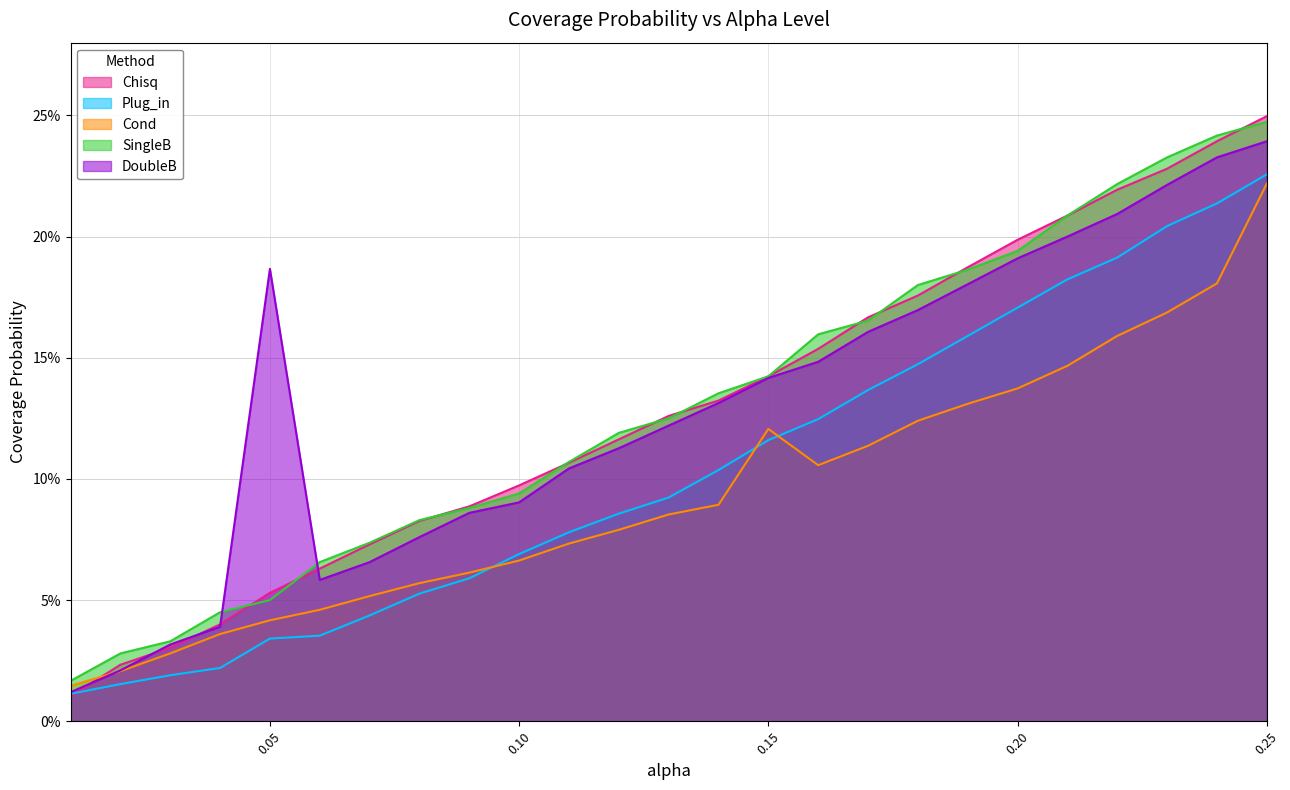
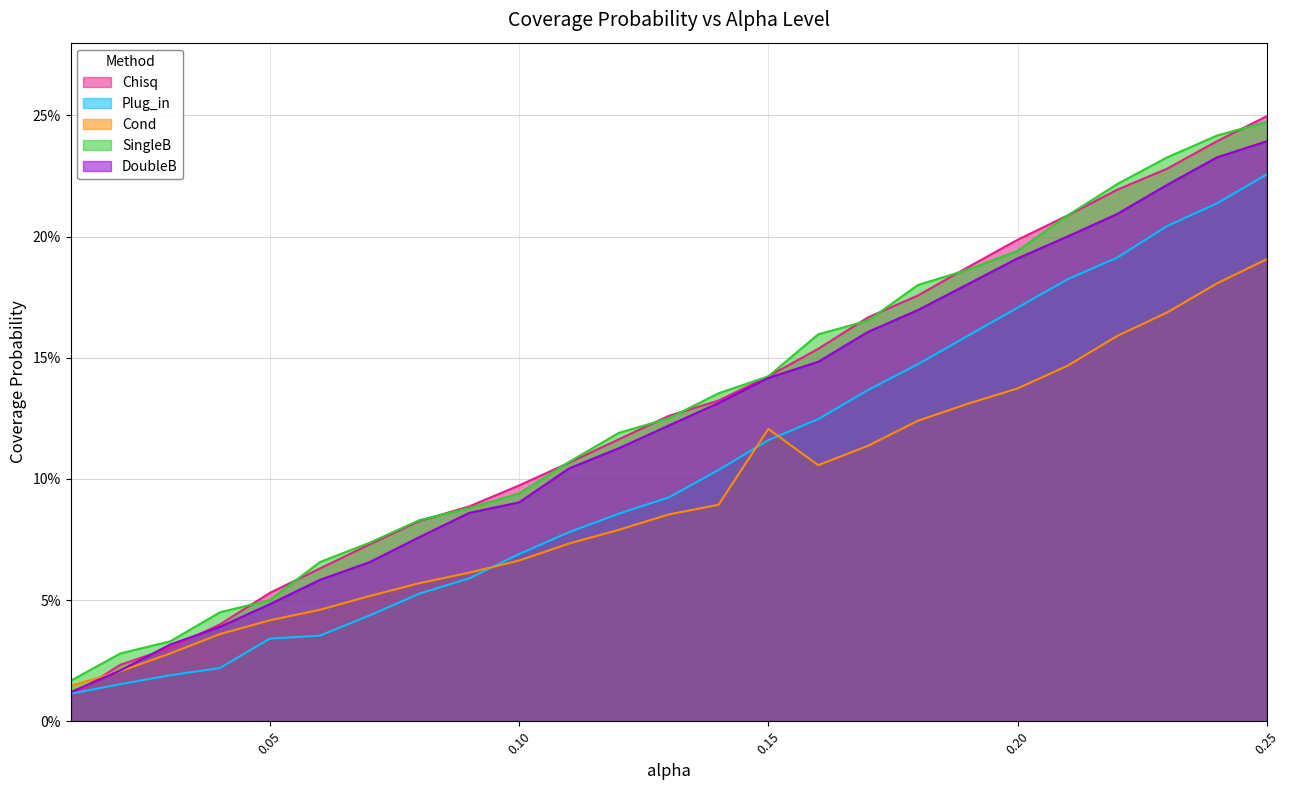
DoubleB, 0.05: 18.7% -> 4.8%
Cond, 0.25: 22.2% -> 19.1%
